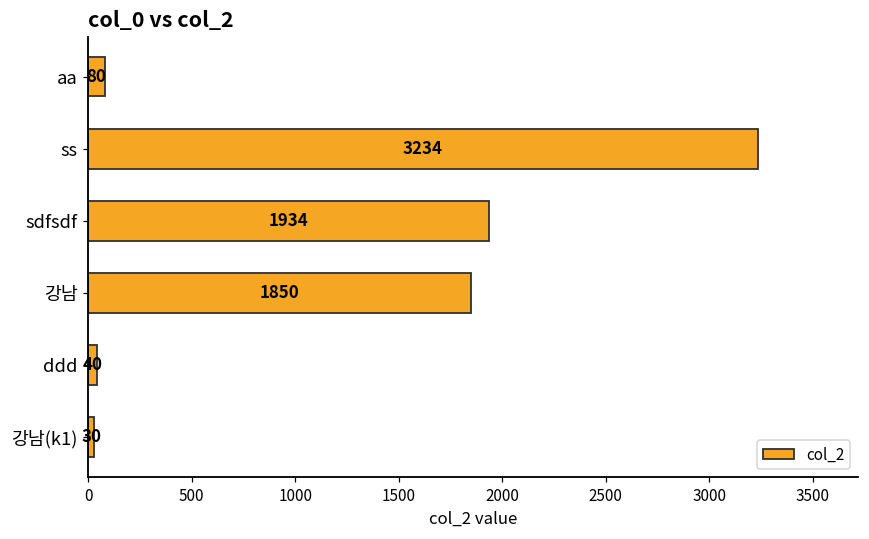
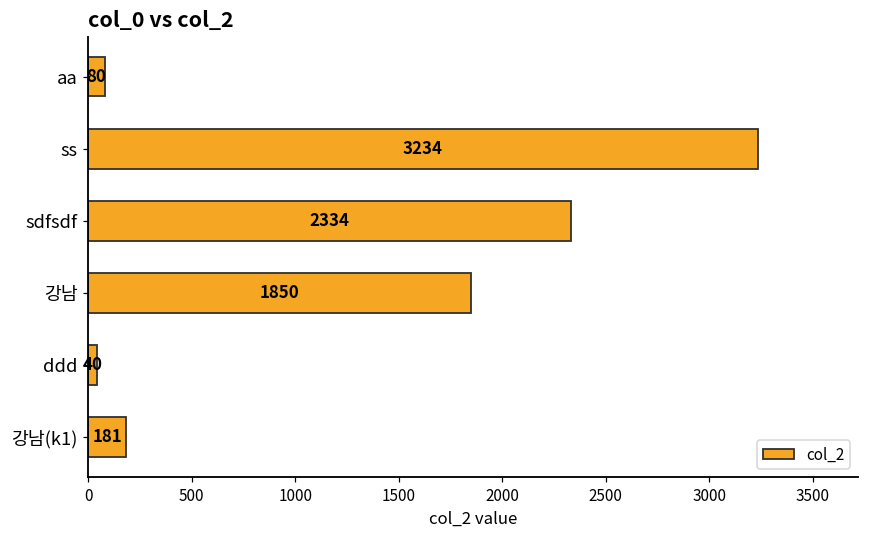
sdfsdf: 1934 -> 2334
강남(k1): 30 -> 181
